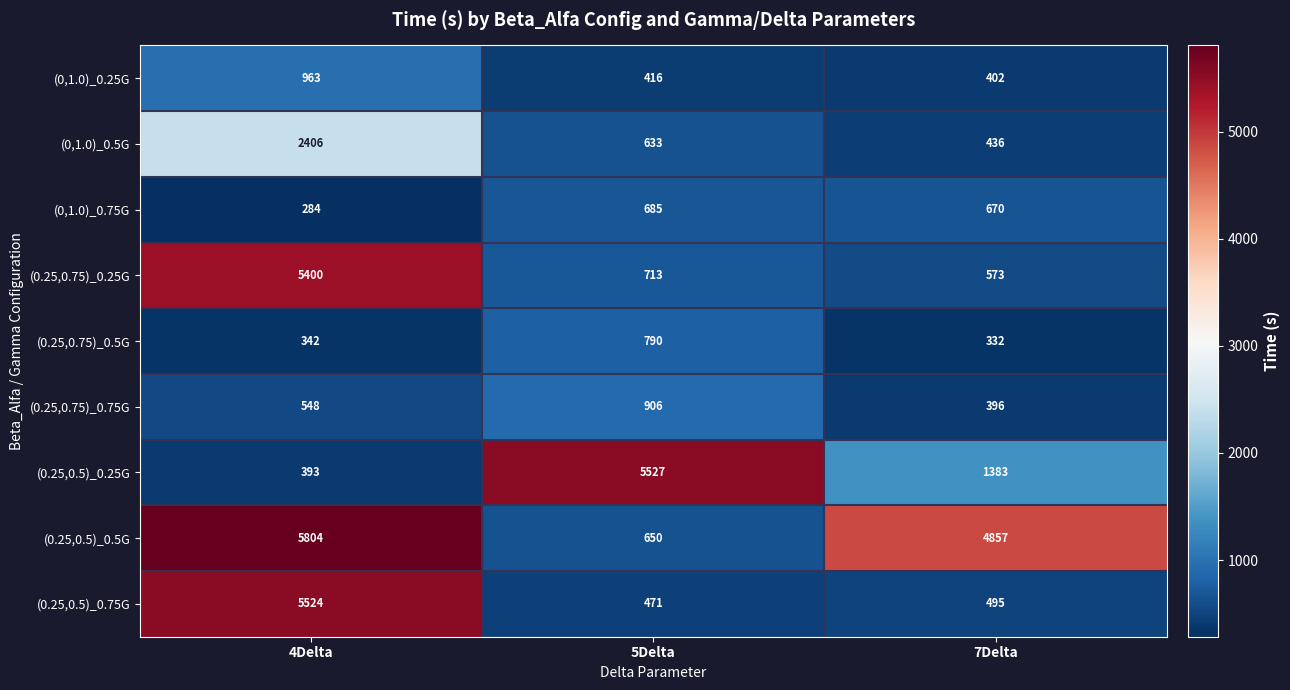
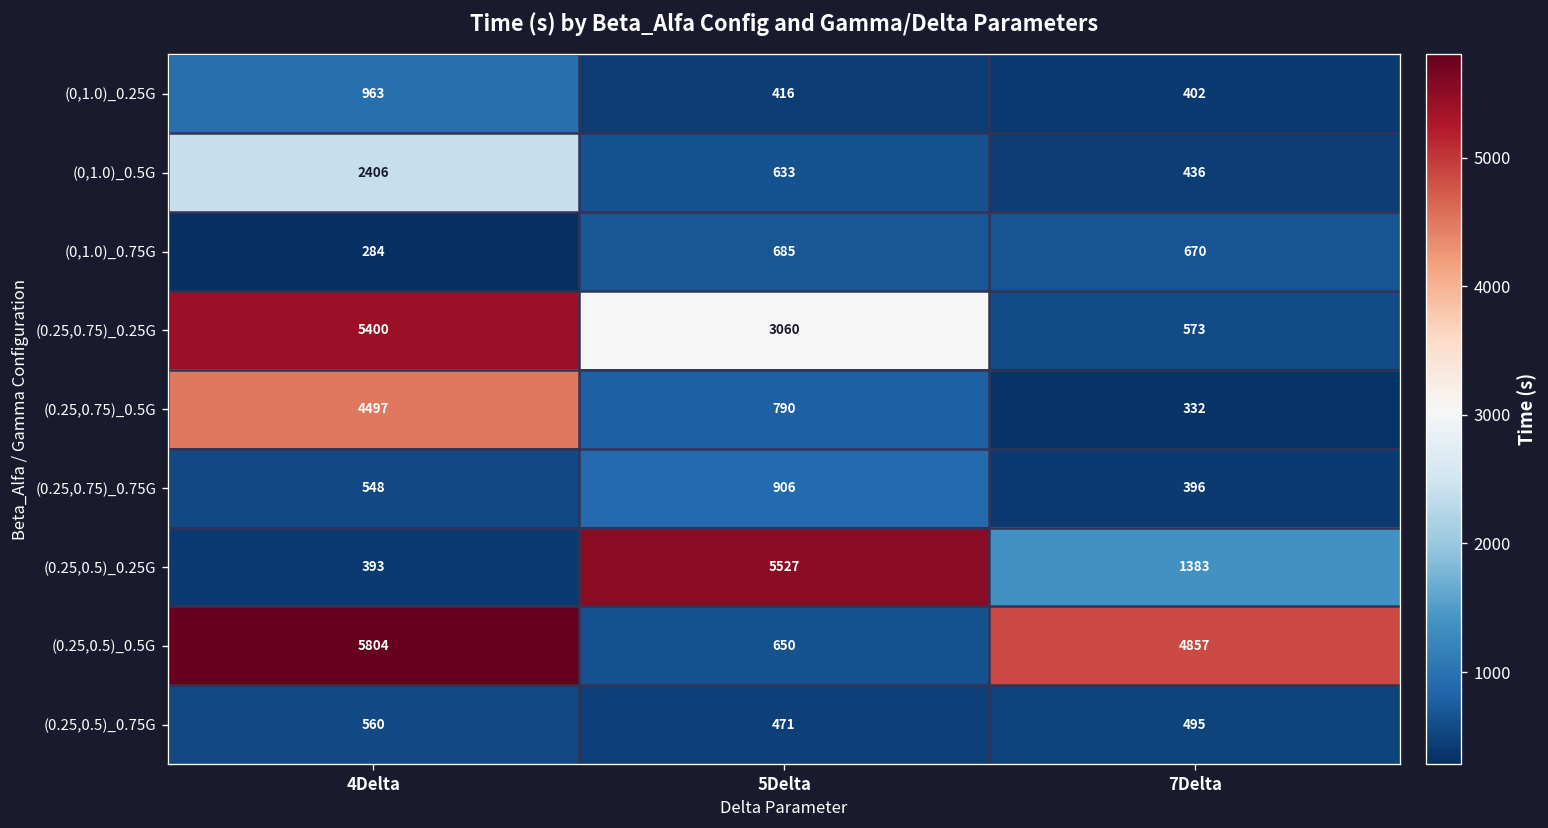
(0.25,0.75)_0.25G, 5Delta: 713 -> 3060
(0.25,0.75)_0.5G, 4Delta: 342 -> 4497
(0.25,0.5)_0.75G, 4Delta: 5524 -> 560
